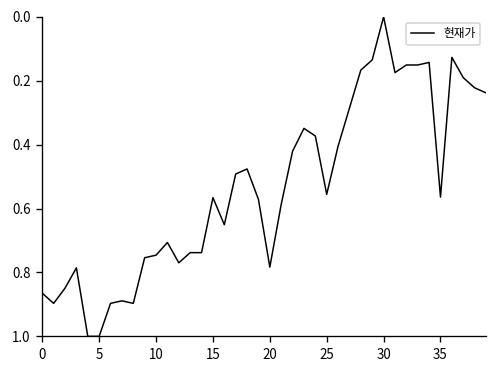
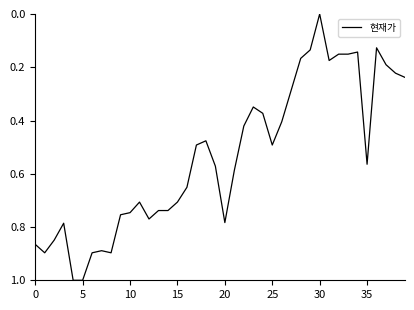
15: 0.57 -> 0.71
25: 0.56 -> 0.49
